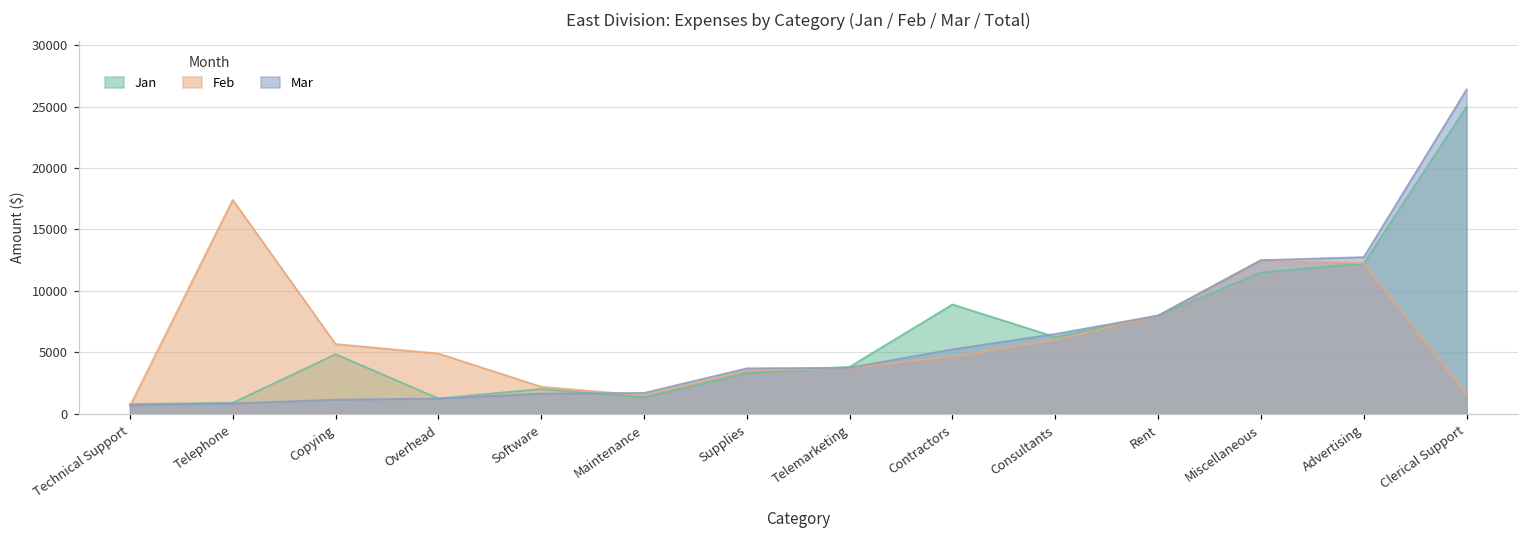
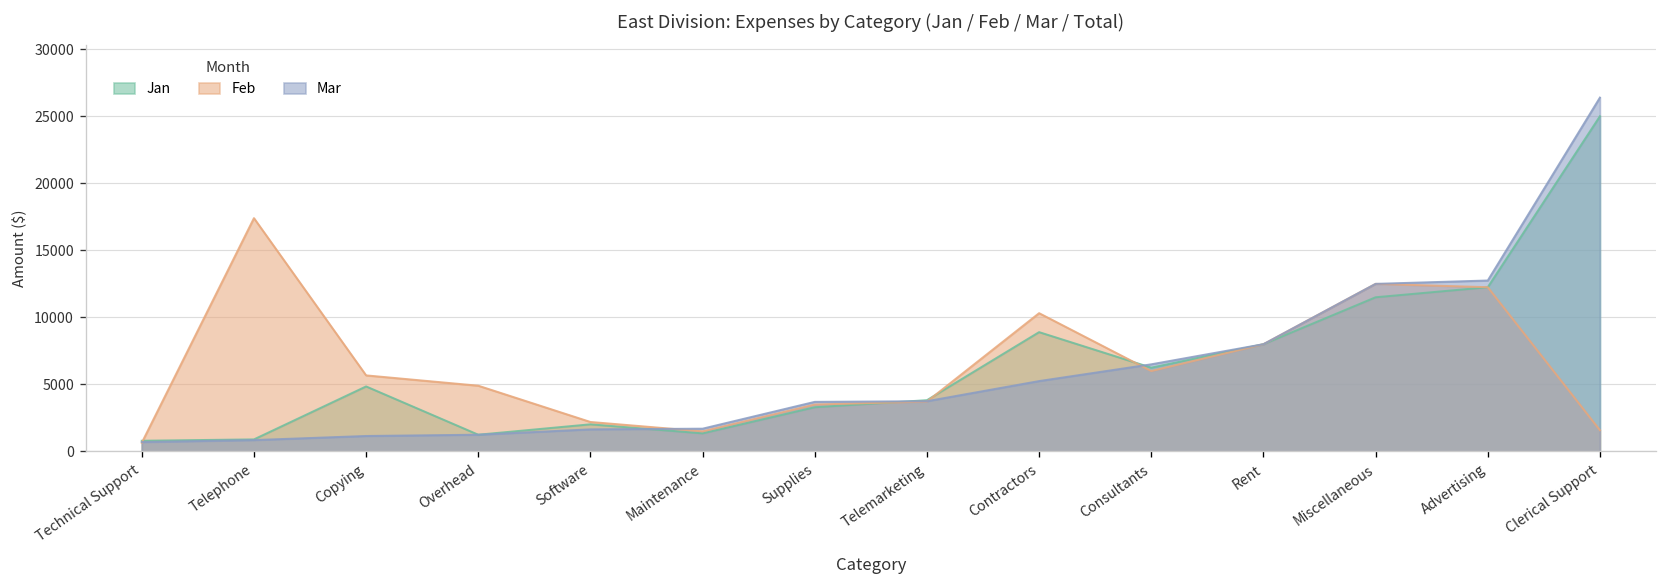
Feb, Contractors: 4600 -> 10300
